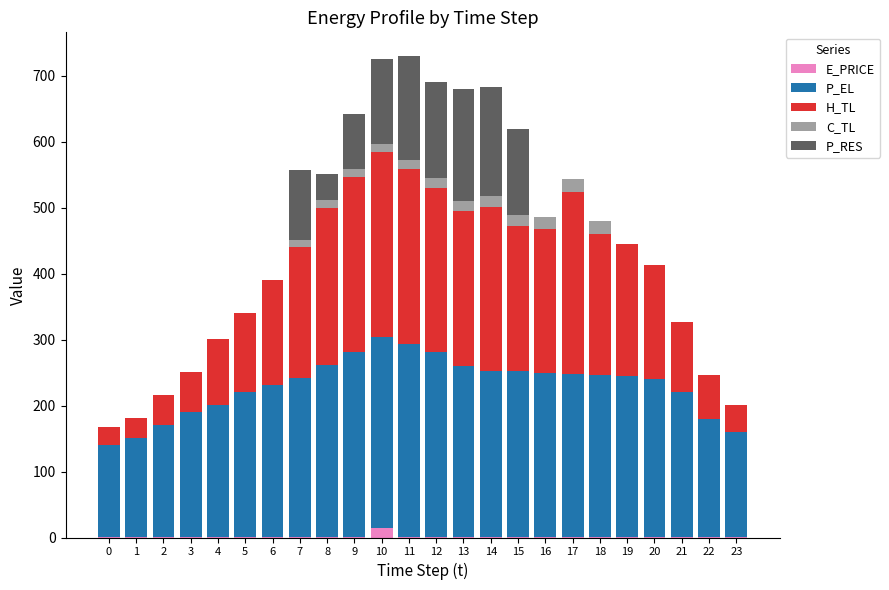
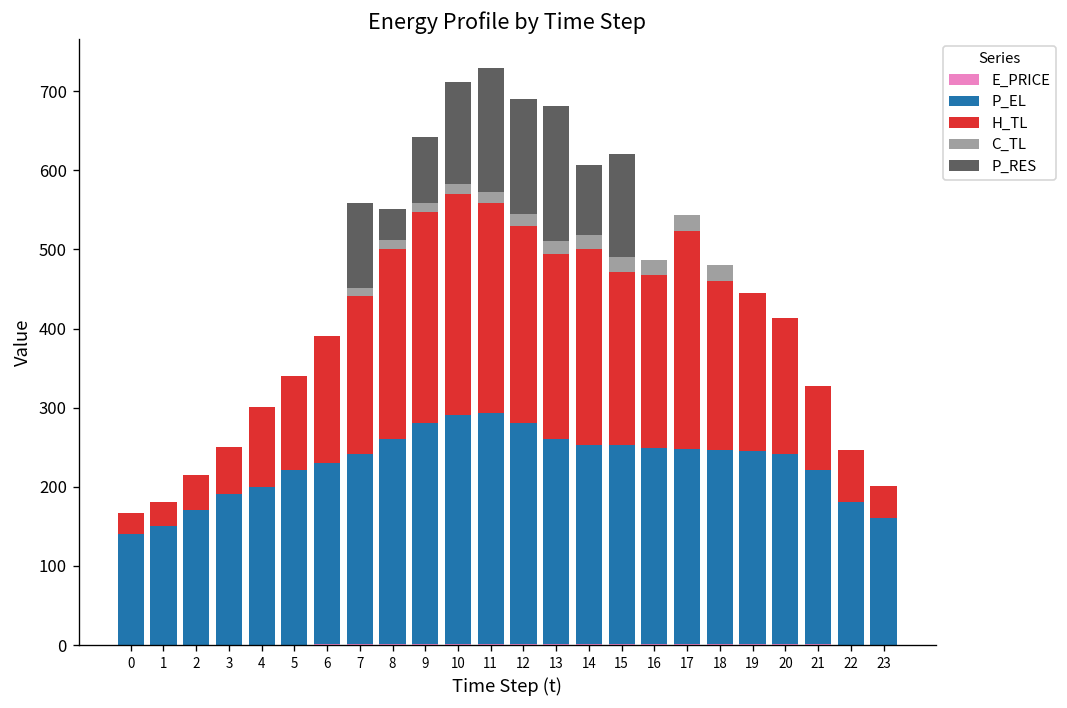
E_PRICE, 10: 10 -> 0
P_RES, 14: 170 -> 90
